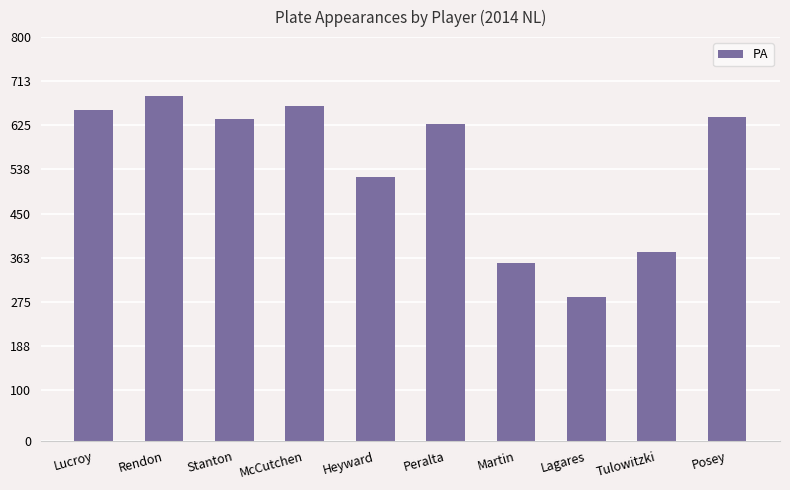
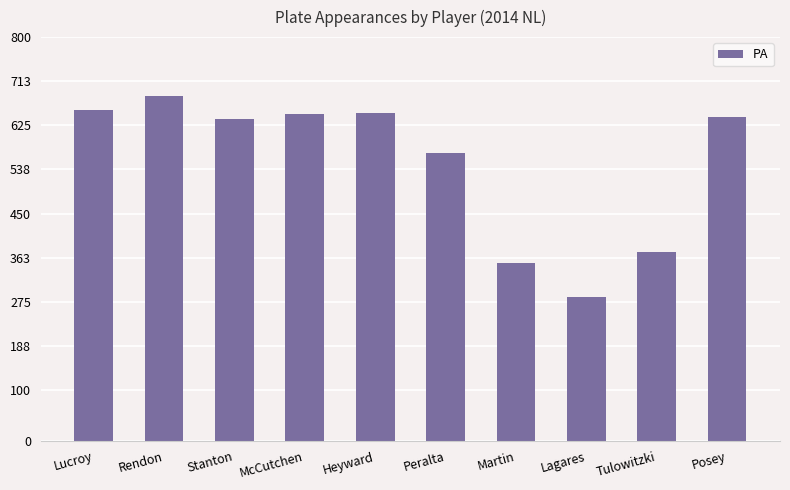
McCutchen: 660 -> 650
Heyward: 520 -> 650
Peralta: 630 -> 570
